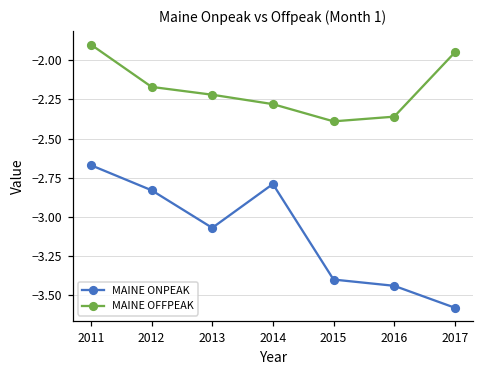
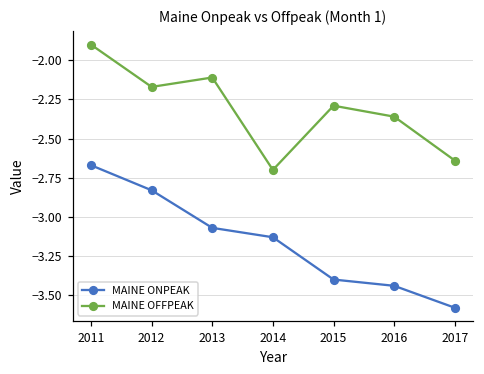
MAINE OFFPEAK, 2013: -2.22 -> -2.11
MAINE ONPEAK, 2014: -2.79 -> -3.13
MAINE OFFPEAK, 2014: -2.28 -> -2.70
MAINE OFFPEAK, 2015: -2.39 -> -2.29
MAINE OFFPEAK, 2017: -1.95 -> -2.64
